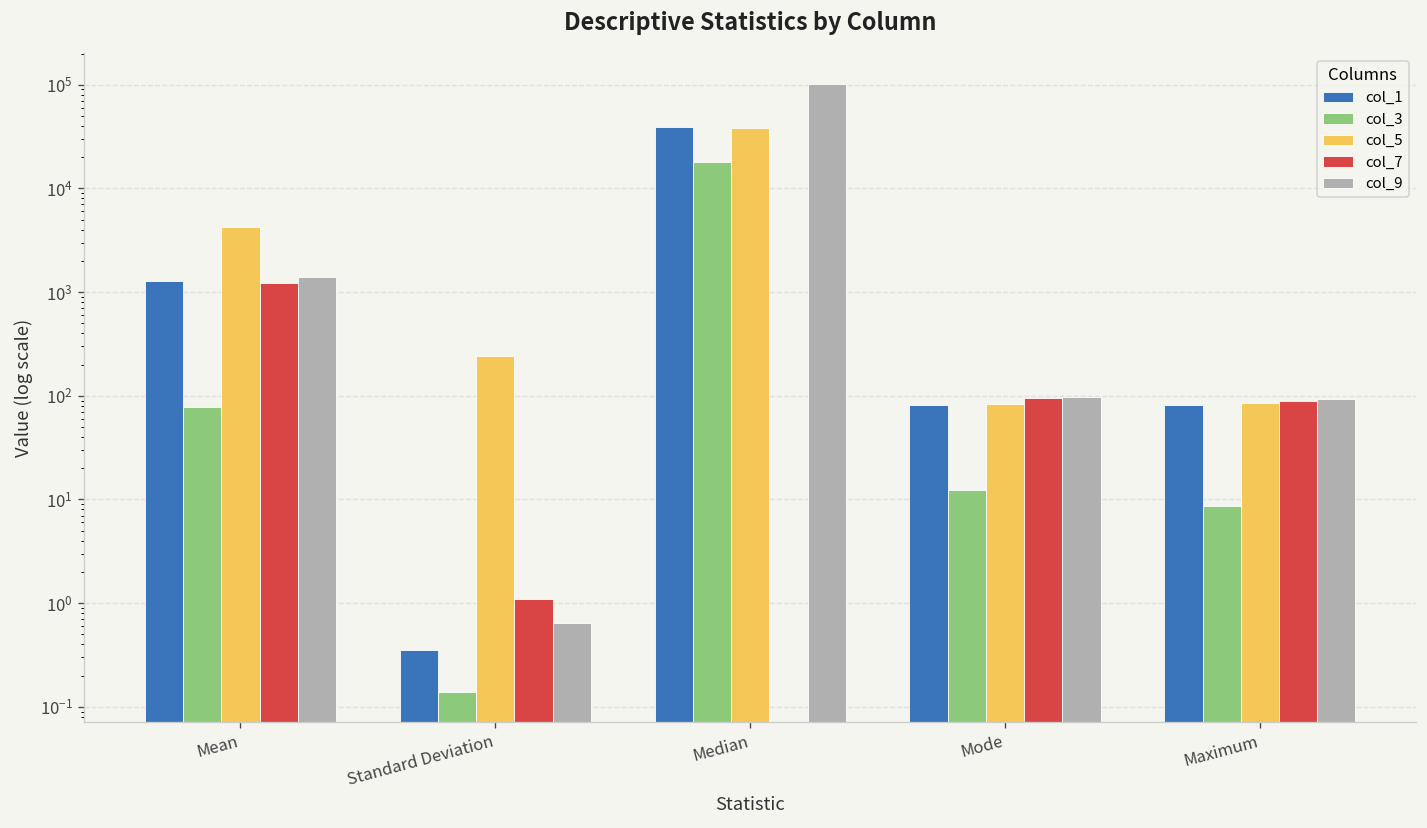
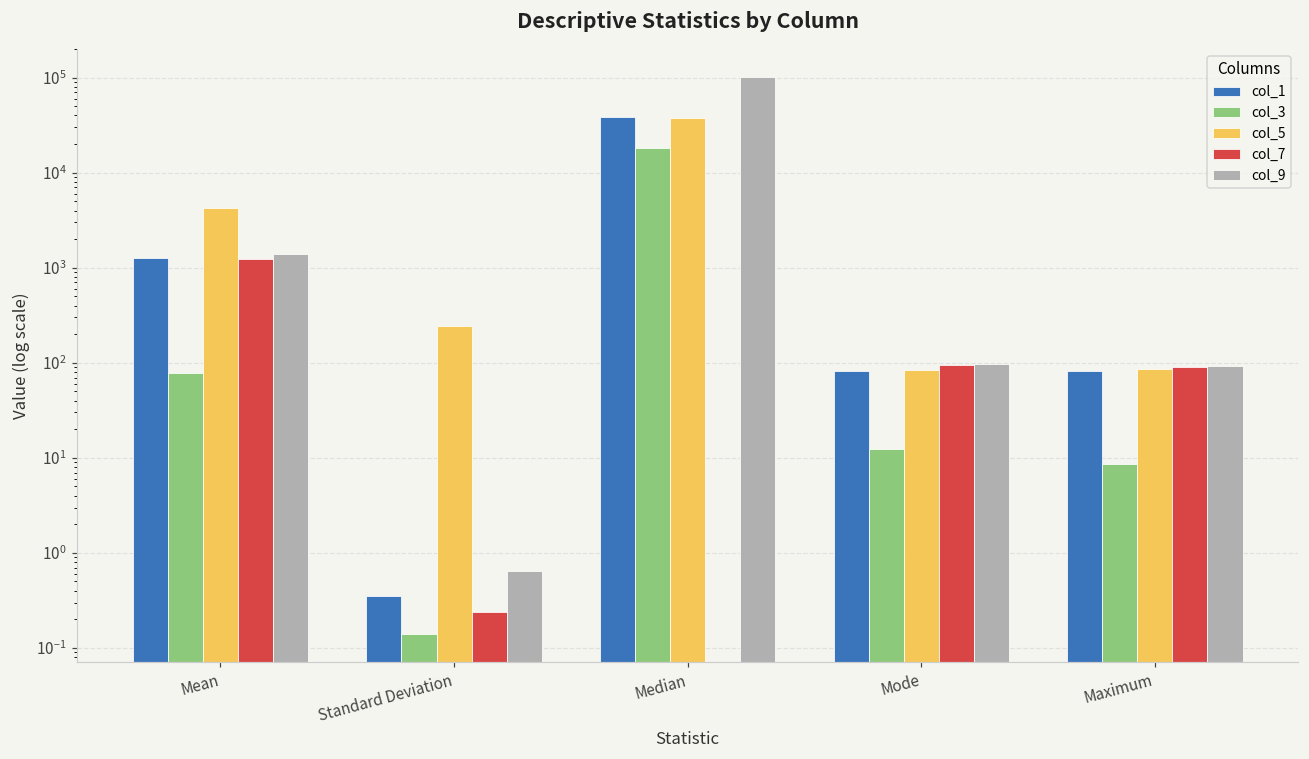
col_7, Standard Deviation: 1.1 -> 0.24
